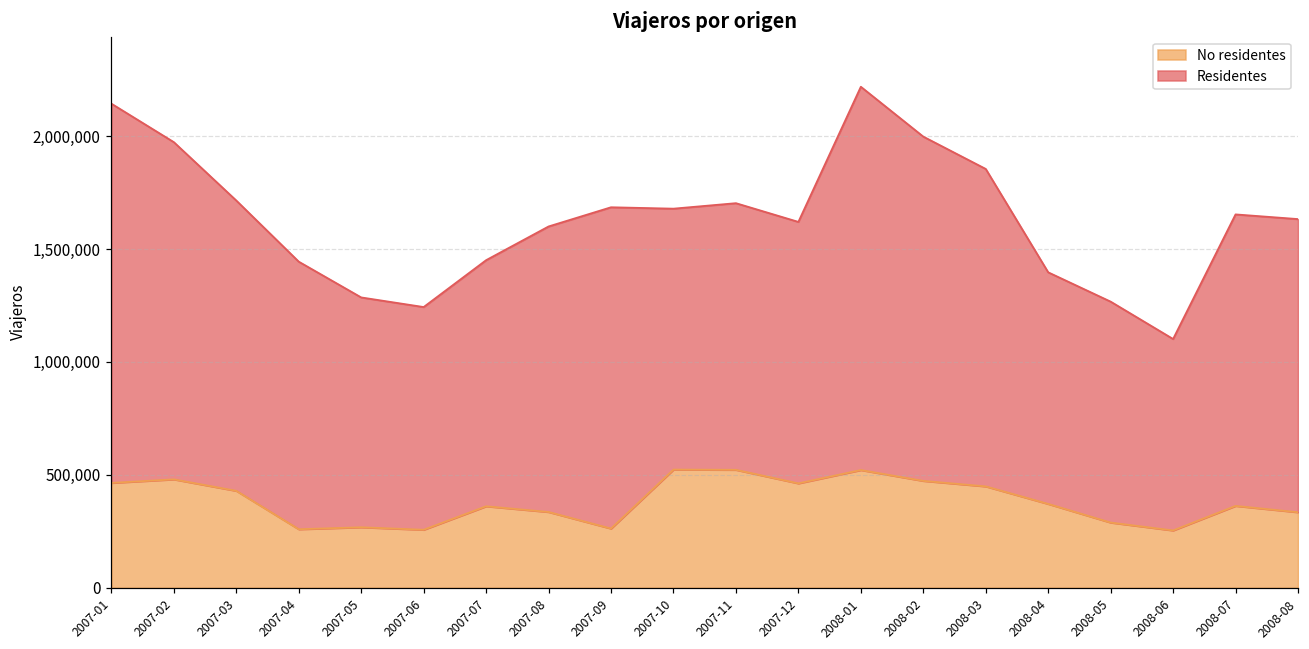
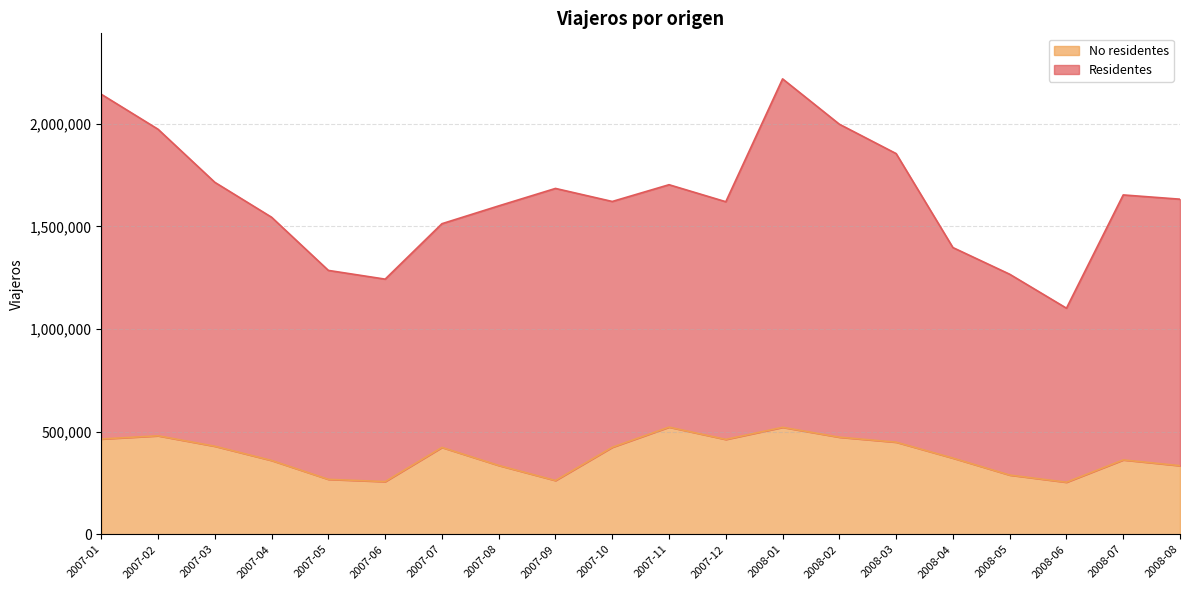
No residentes, 2007-04: 260,000 -> 360,000
No residentes, 2007-07: 360,000 -> 420,000
No residentes, 2007-10: 520,000 -> 420,000
Residentes, 2007-10: 1,160,000 -> 1,200,000
